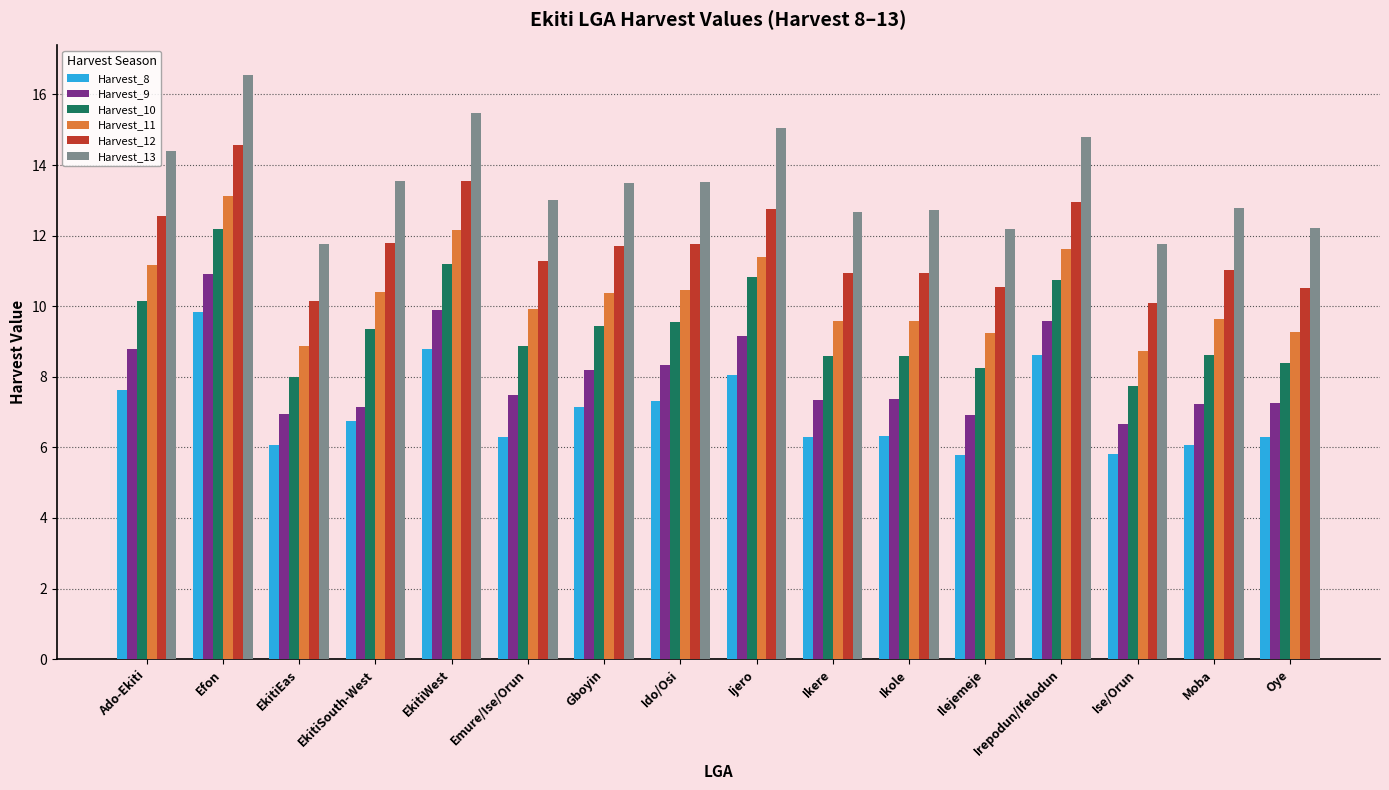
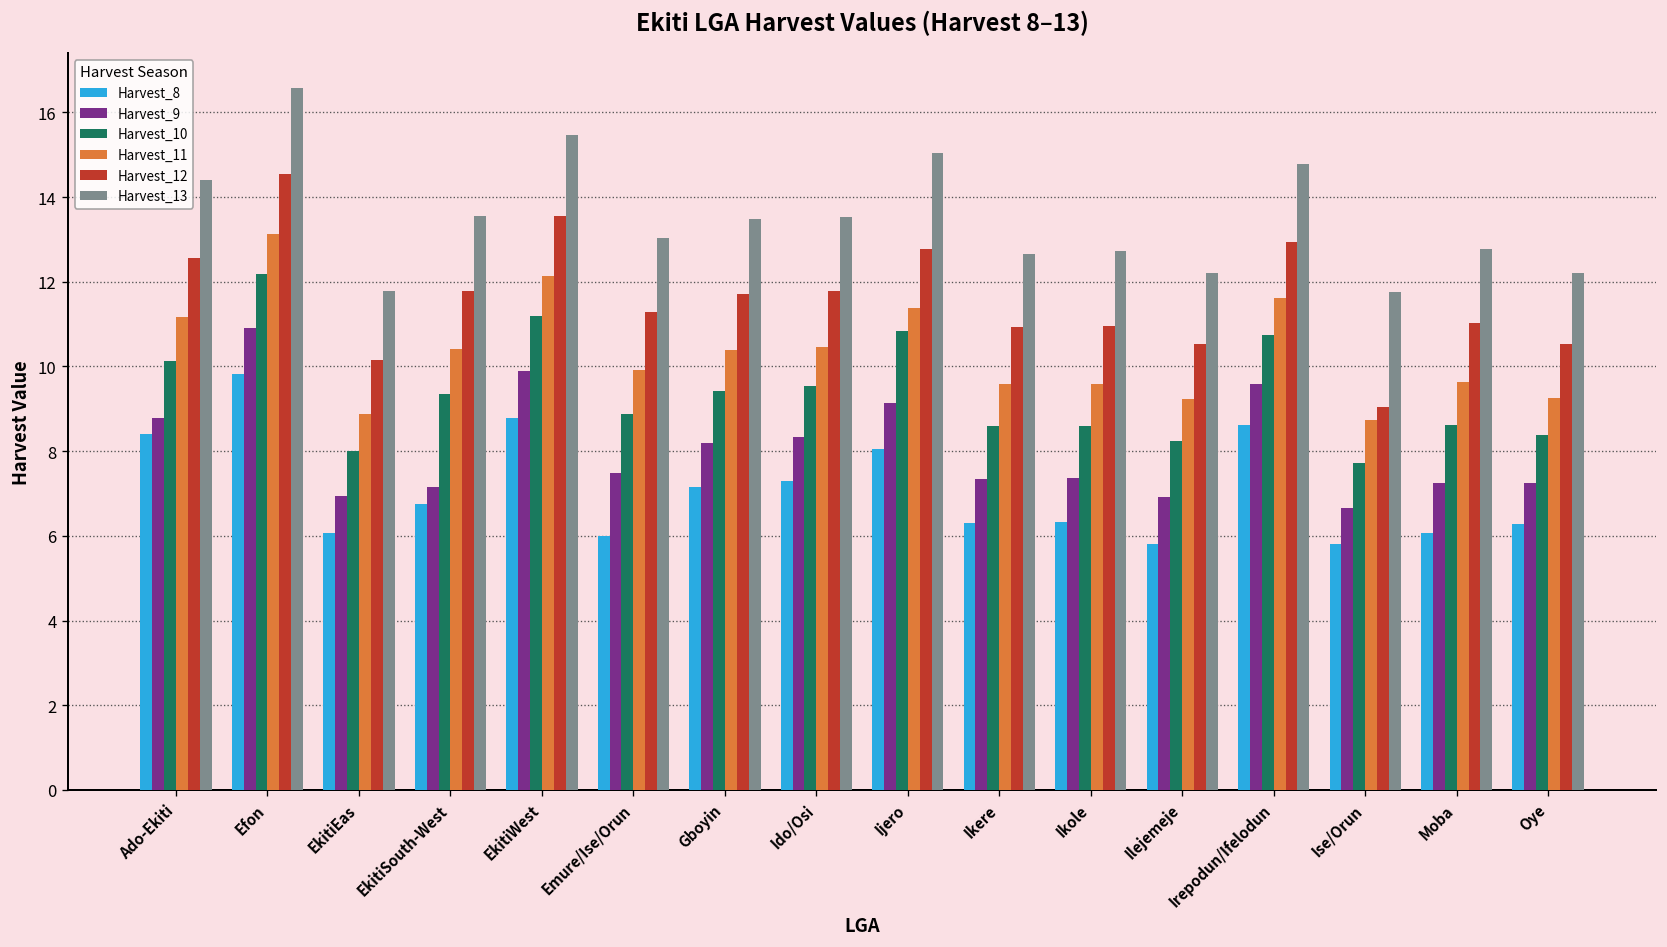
Harvest_8, Ado-Ekiti: 7.6 -> 8.4
Harvest_8, Emure/Ise/Orun: 6.3 -> 6.0
Harvest_12, Ise/Orun: 10.1 -> 9.1
